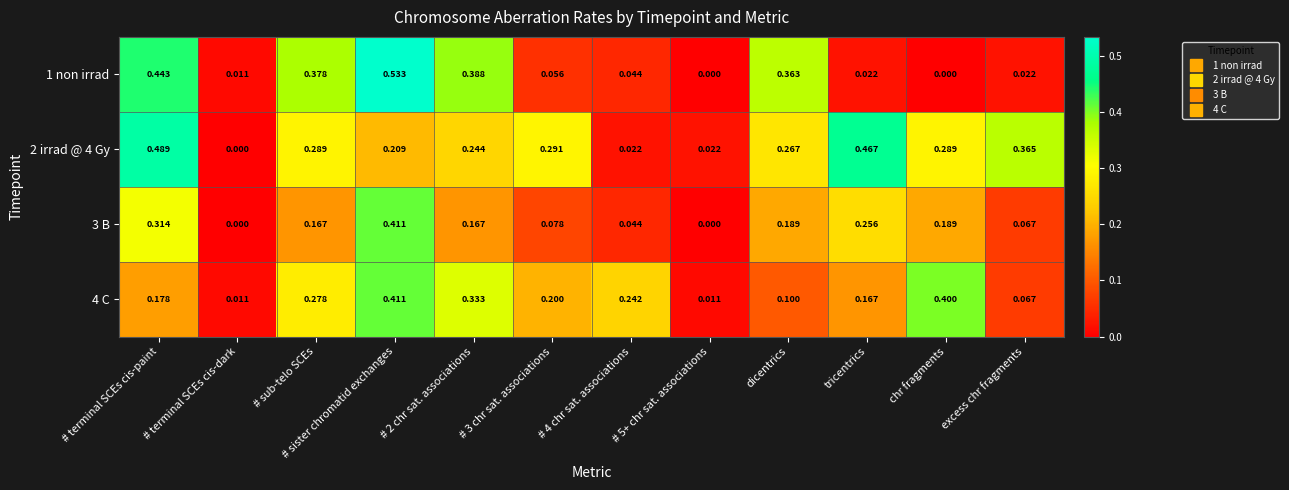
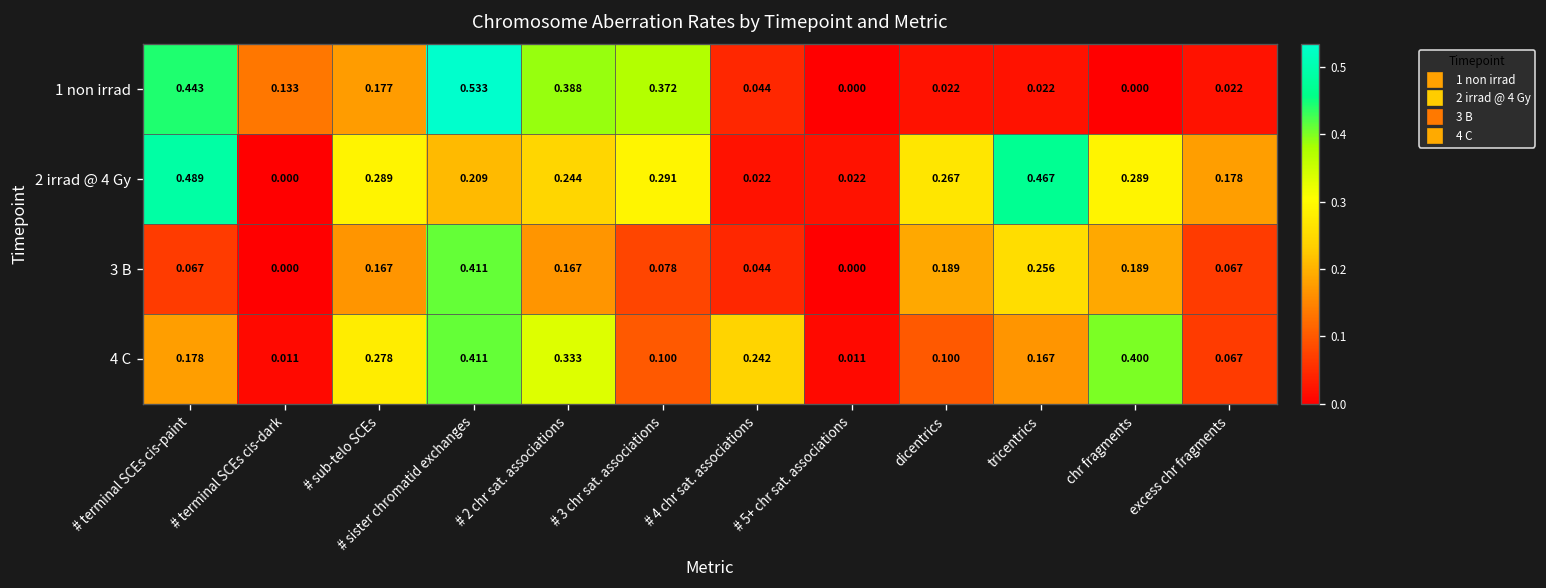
1 non irrad, # terminal SCEs cis-dark: 0.011 -> 0.133
1 non irrad, # sub-telo SCEs: 0.378 -> 0.177
1 non irrad, # 3 chr sat. associations: 0.056 -> 0.372
1 non irrad, dicentrics: 0.363 -> 0.022
2 irrad @ 4 Gy, excess chr fragments: 0.365 -> 0.178
3 B, # terminal SCEs cis-paint: 0.314 -> 0.067
4 C, # 3 chr sat. associations: 0.200 -> 0.100
